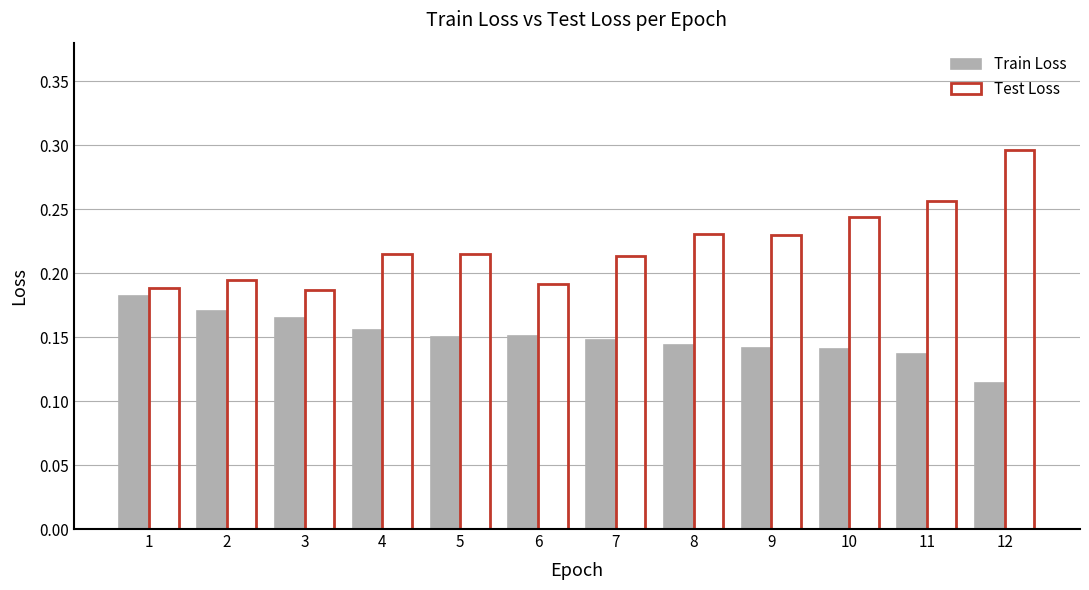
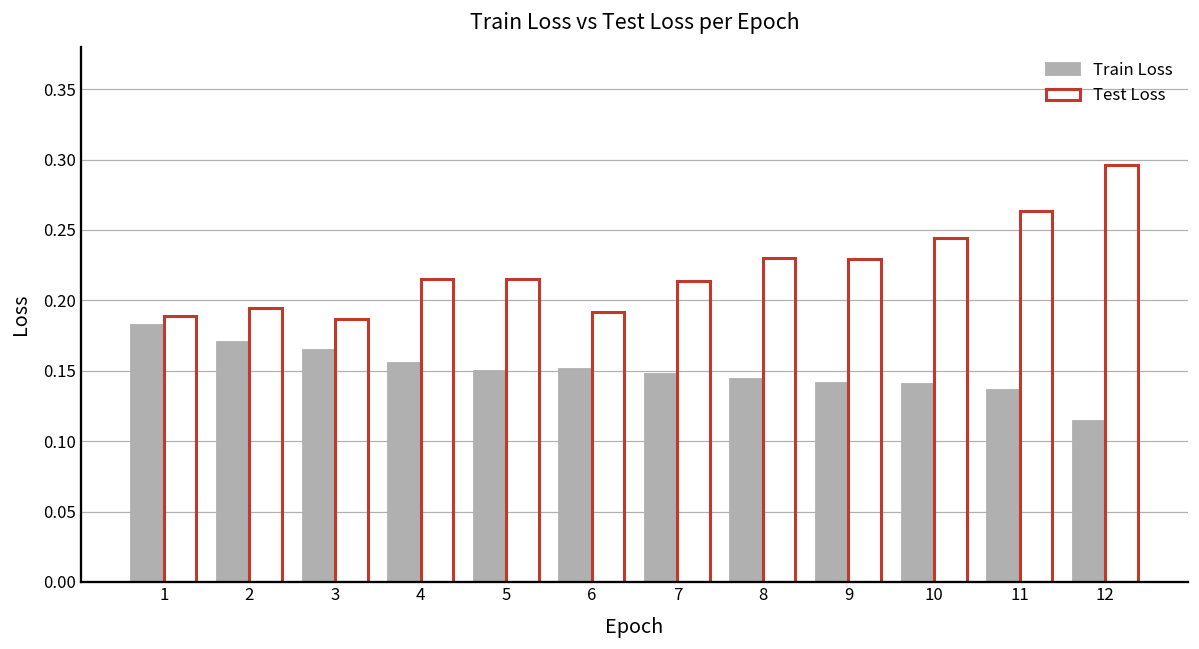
Test Loss, 11: 0.256 -> 0.264
